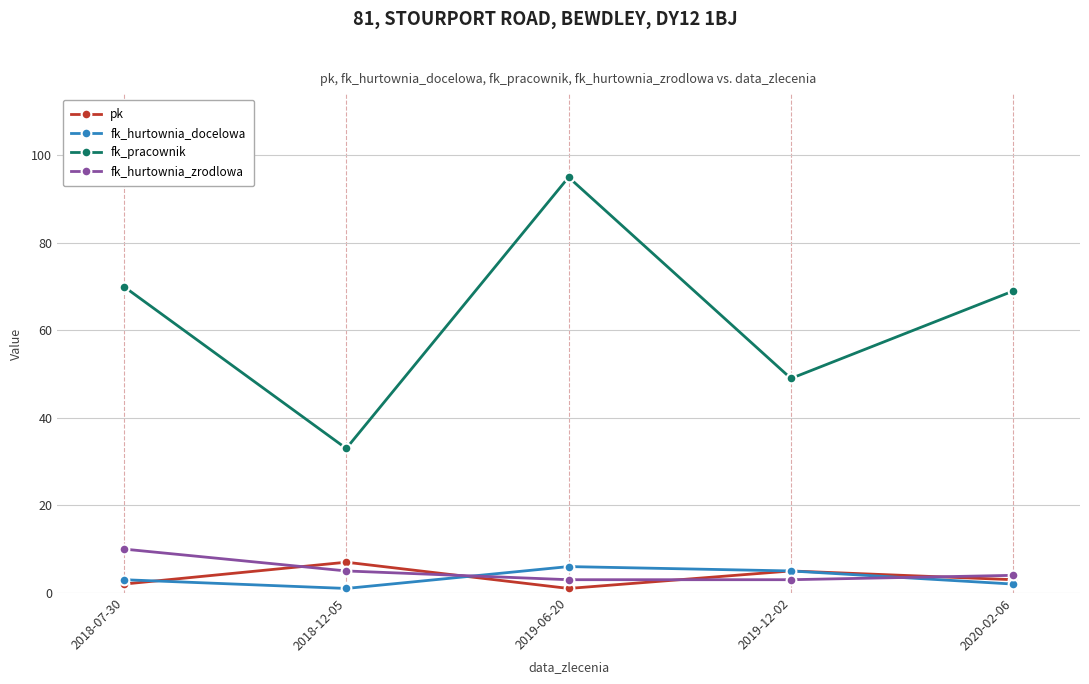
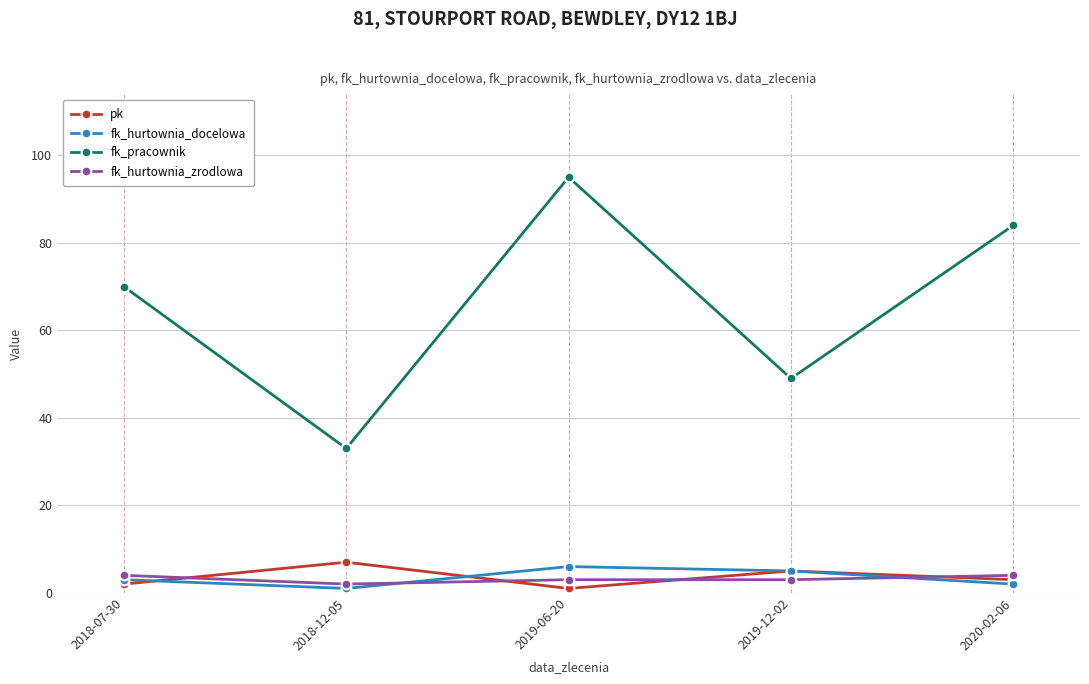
fk_hurtownia_zrodlowa, 2018-07-30: 10 -> 4
fk_hurtownia_zrodlowa, 2018-12-05: 5 -> 2
fk_pracownik, 2020-02-06: 69 -> 84
